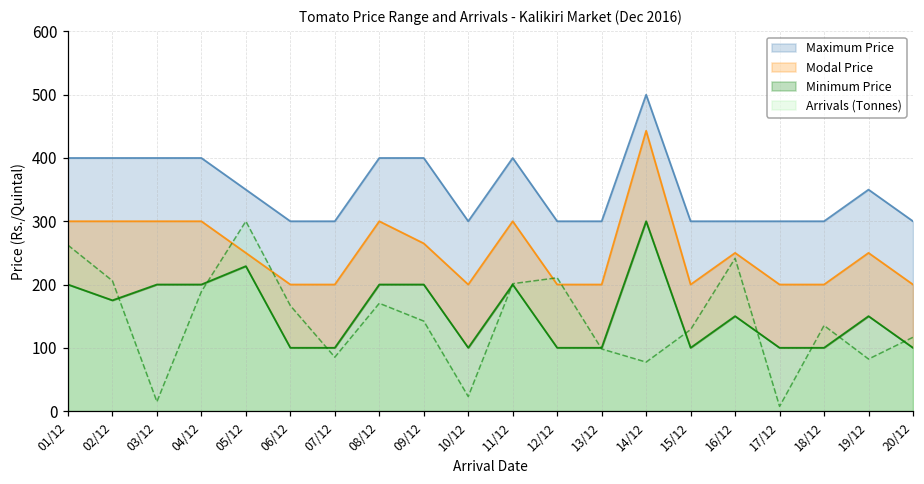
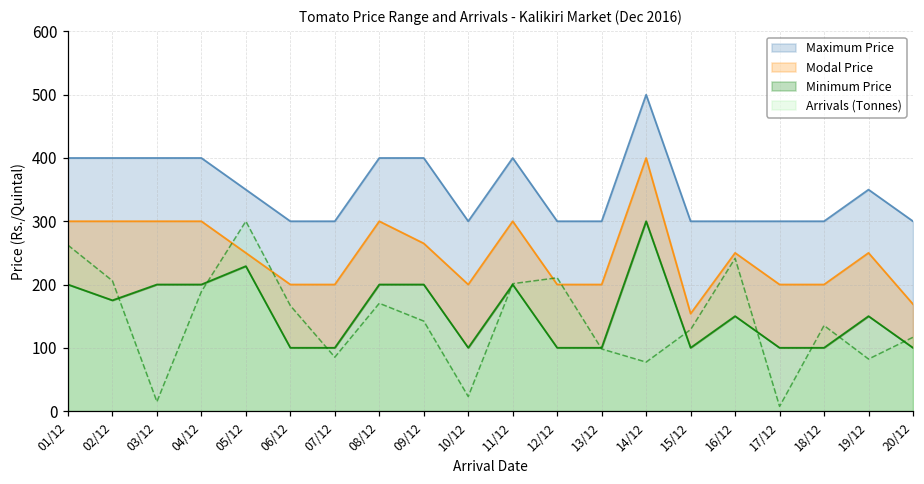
Modal Price, 14/12: 440 -> 400
Modal Price, 15/12: 200 -> 150
Modal Price, 20/12: 200 -> 170
